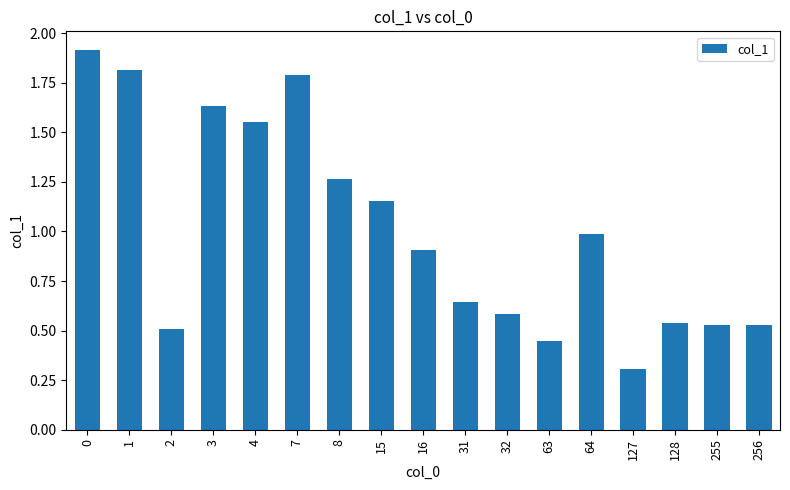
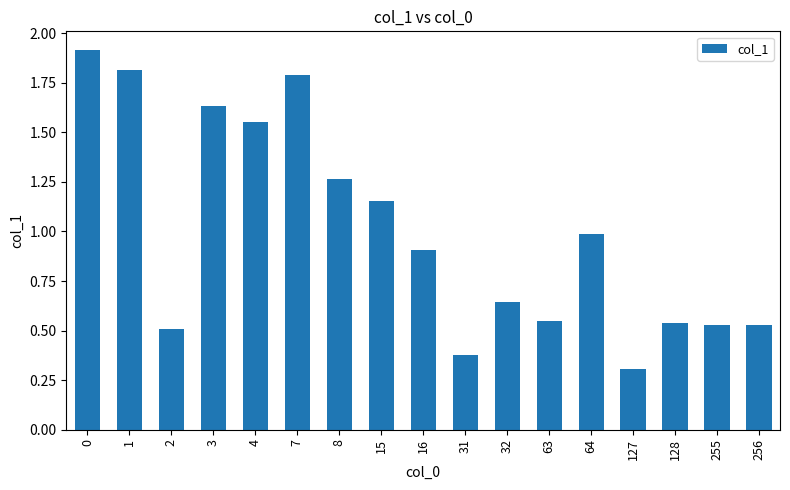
31: 0.65 -> 0.38
32: 0.58 -> 0.64
63: 0.45 -> 0.55
